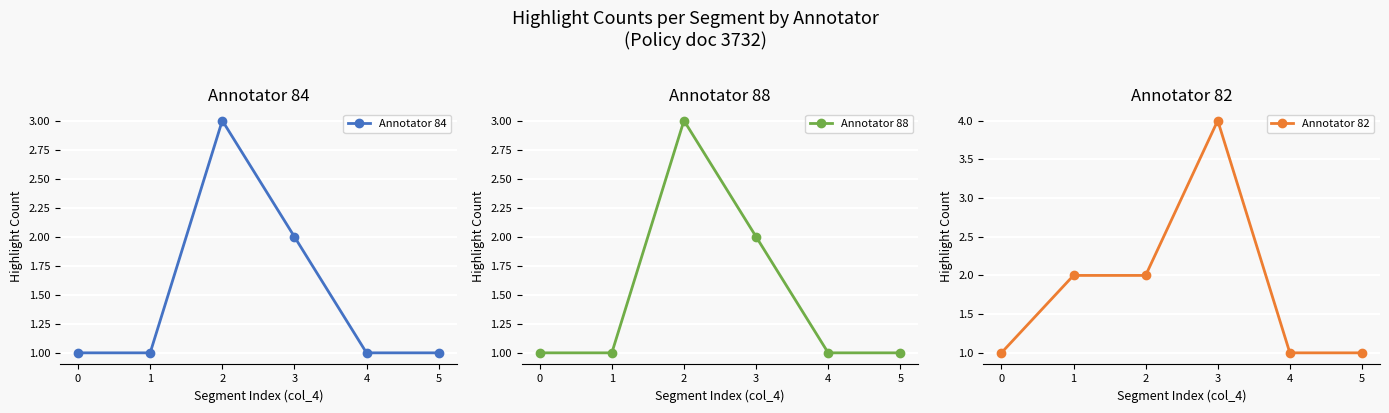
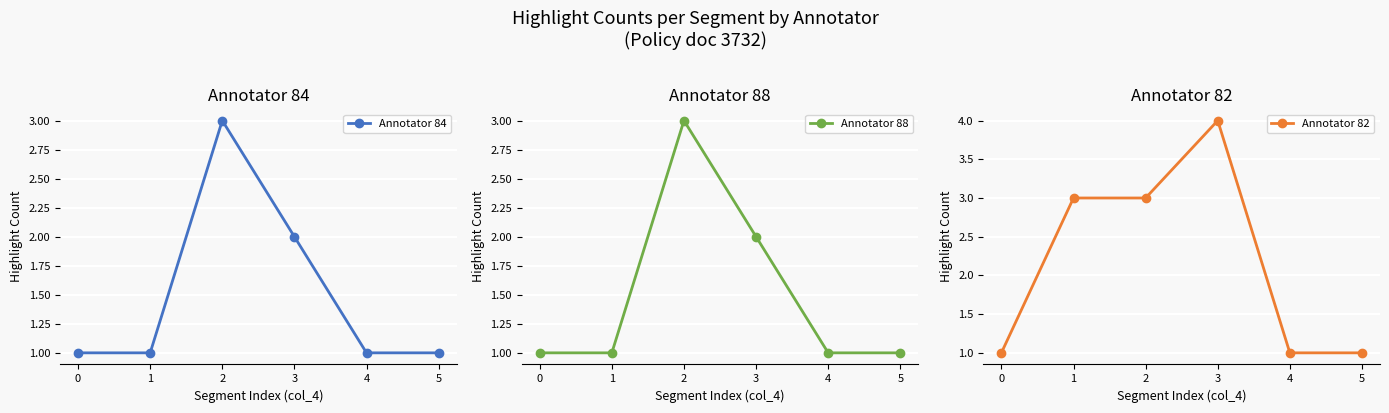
Annotator 82, 1: 2 -> 3
Annotator 82, 2: 2 -> 3
